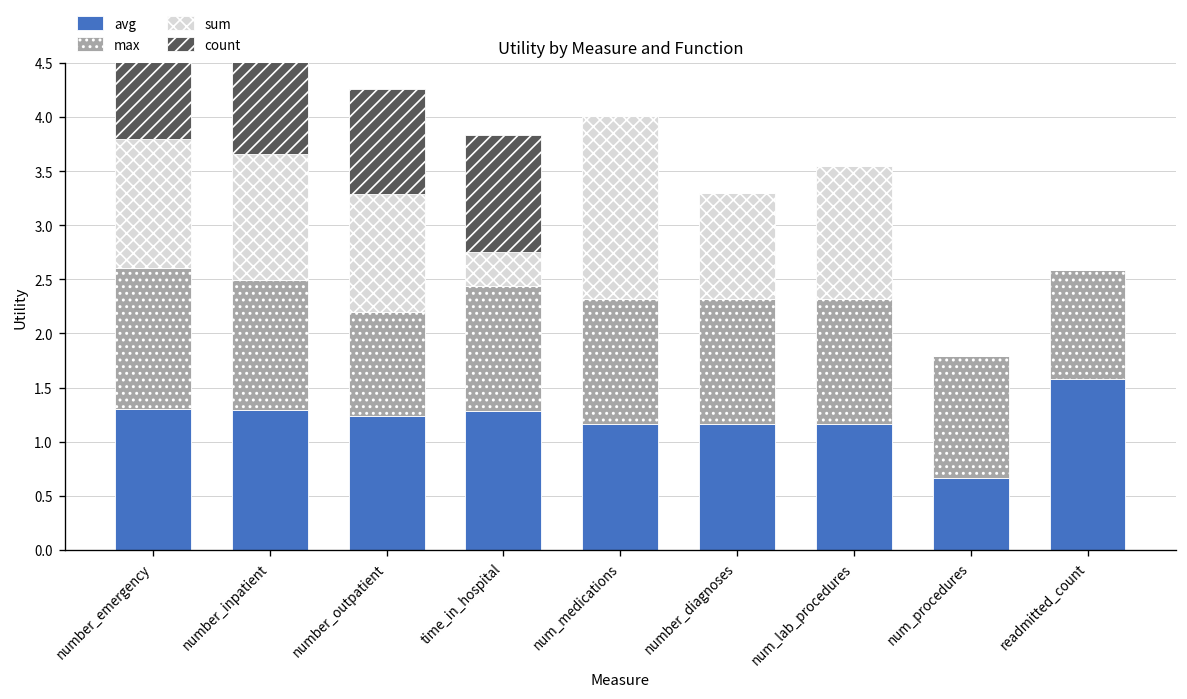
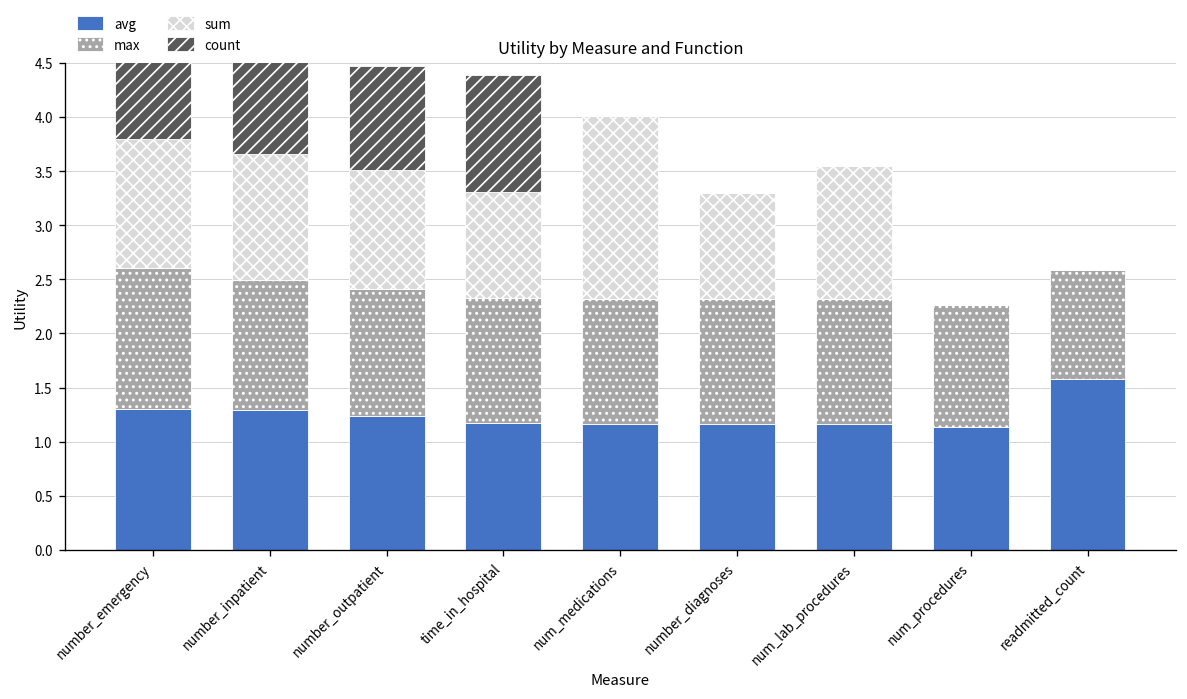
max, number_outpatient: 1.0 -> 1.2
avg, time_in_hospital: 1.3 -> 1.2
sum, time_in_hospital: 0.3 -> 1.0
avg, num_procedures: 0.7 -> 1.1
